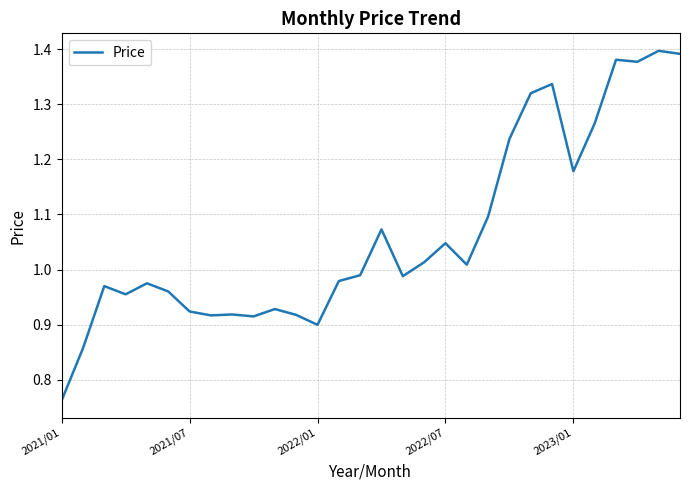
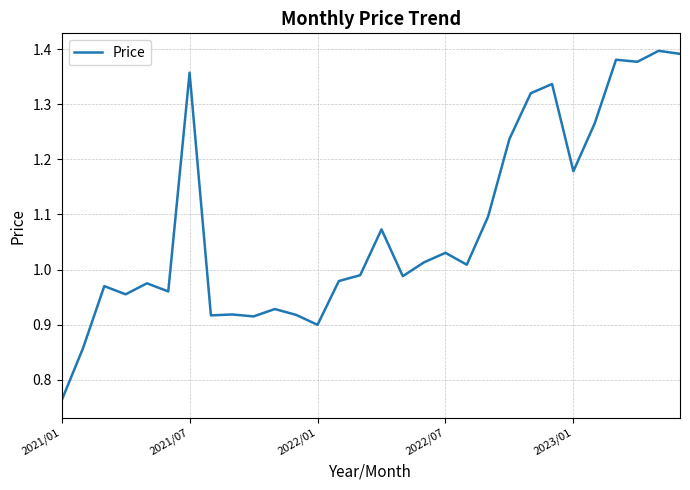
2021/07: 0.92 -> 1.36
2022/07: 1.05 -> 1.03
